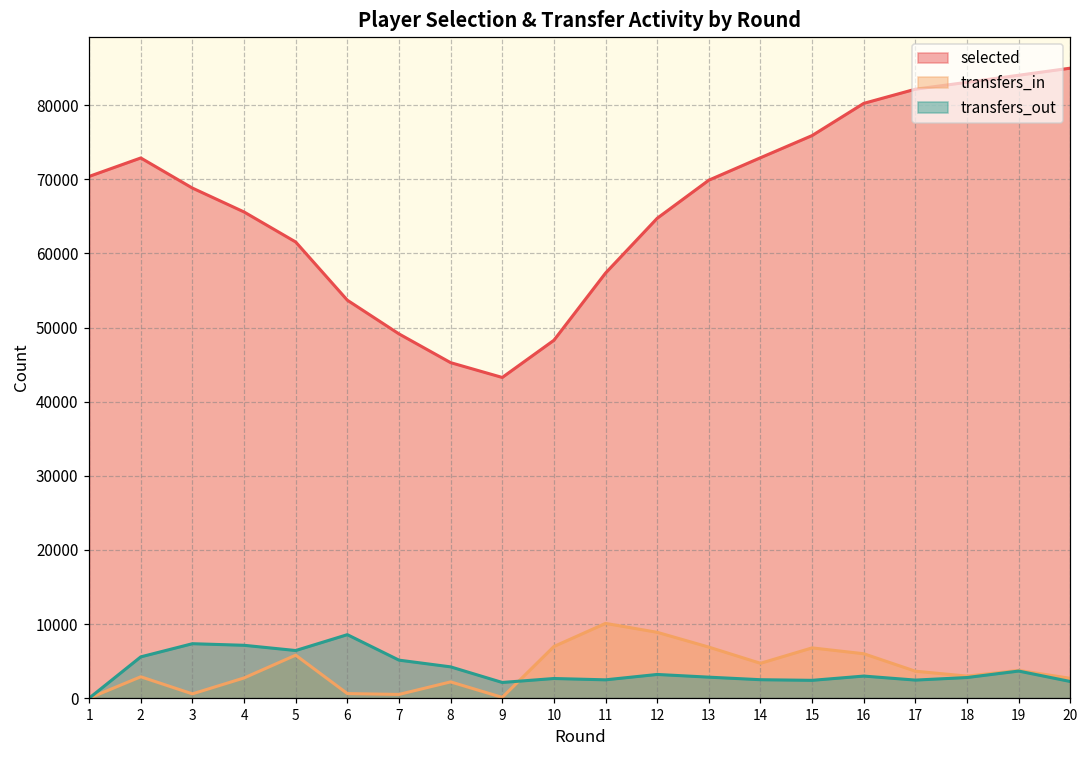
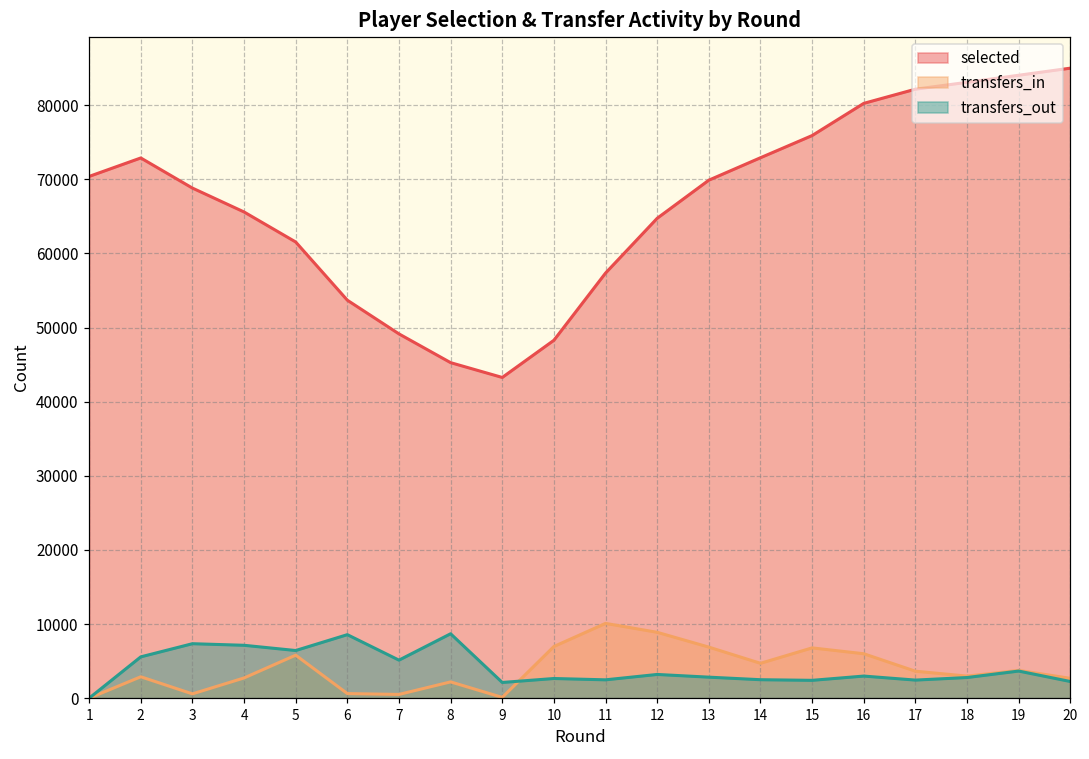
transfers_out, 8: 4000 -> 9000
